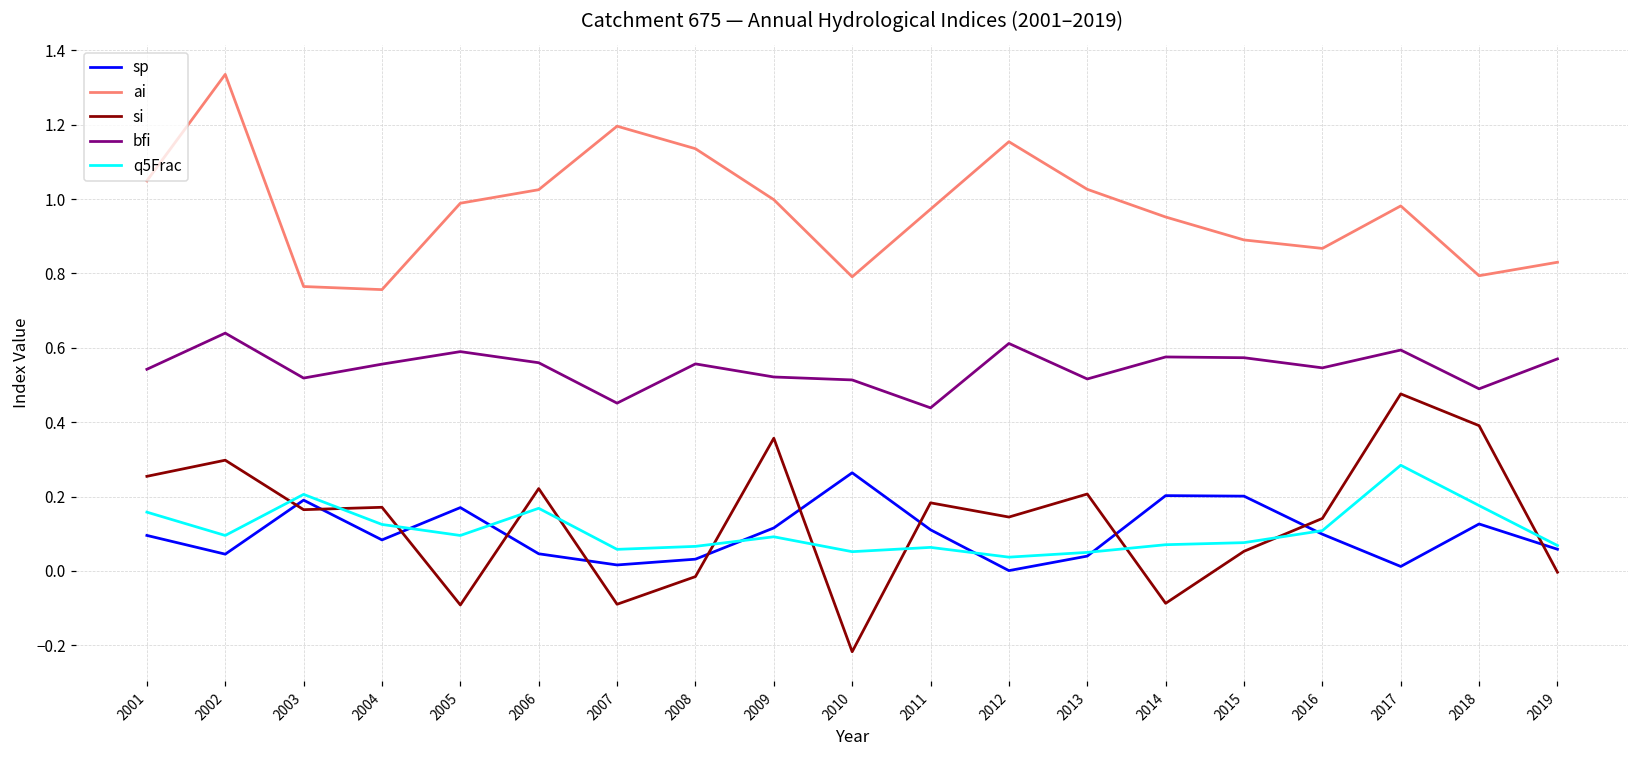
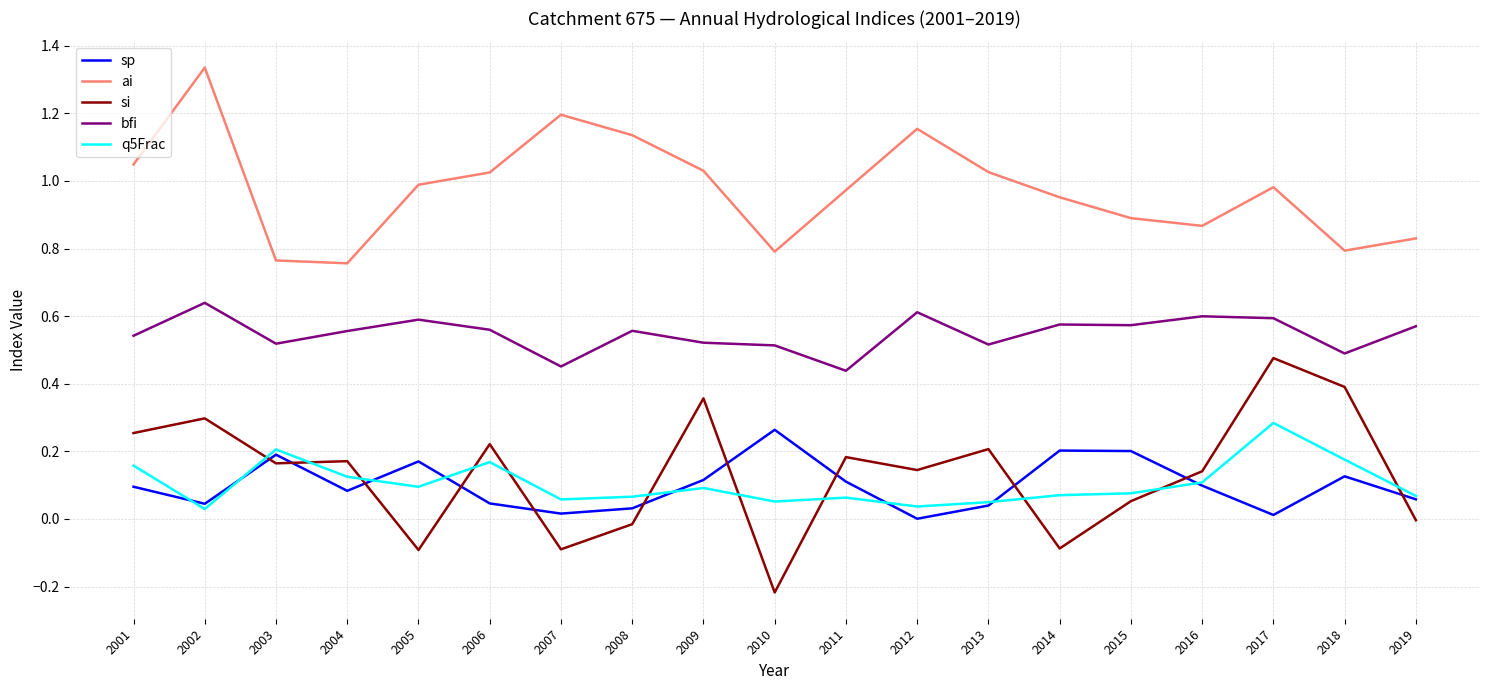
q5Frac, 2002: 0.10 -> 0.03
ai, 2009: 1.00 -> 1.03
bfi, 2016: 0.55 -> 0.60
